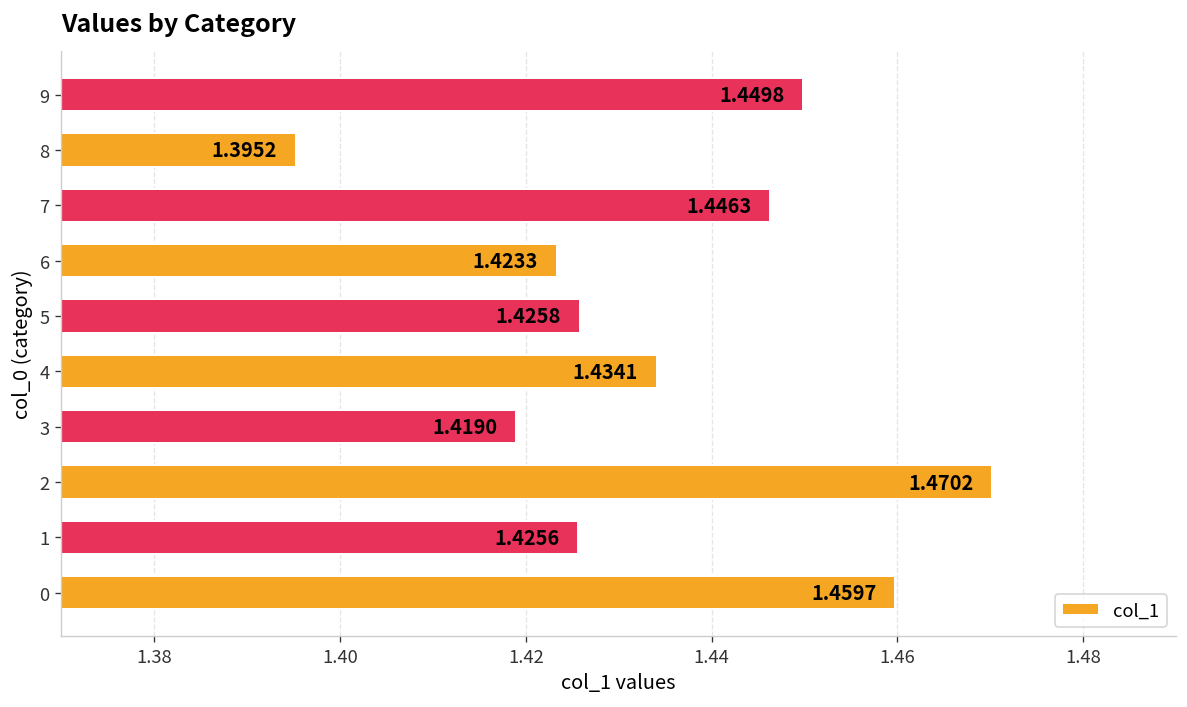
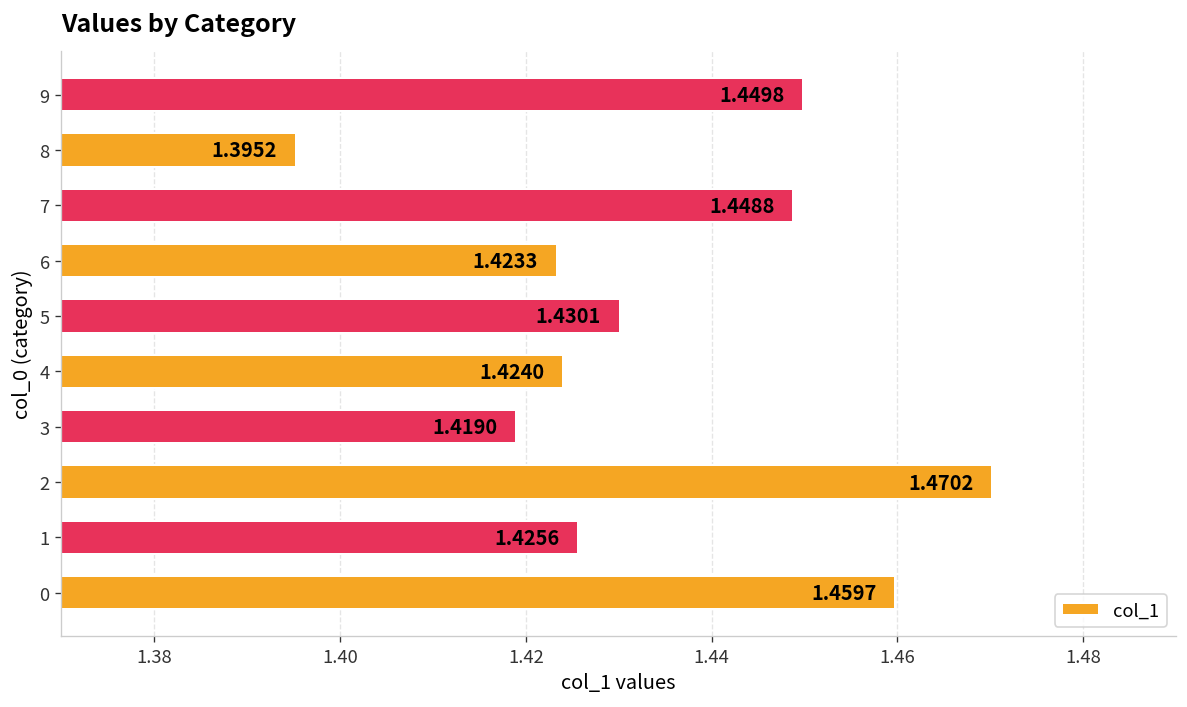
7: 1.4463 -> 1.4488
5: 1.4258 -> 1.4301
4: 1.4341 -> 1.4240
